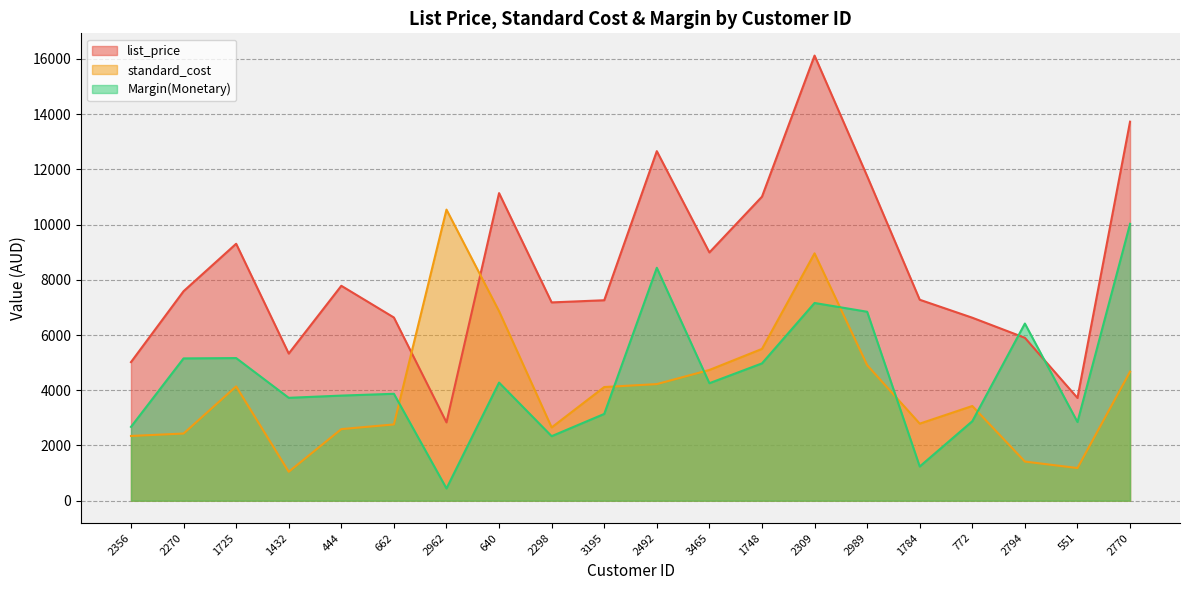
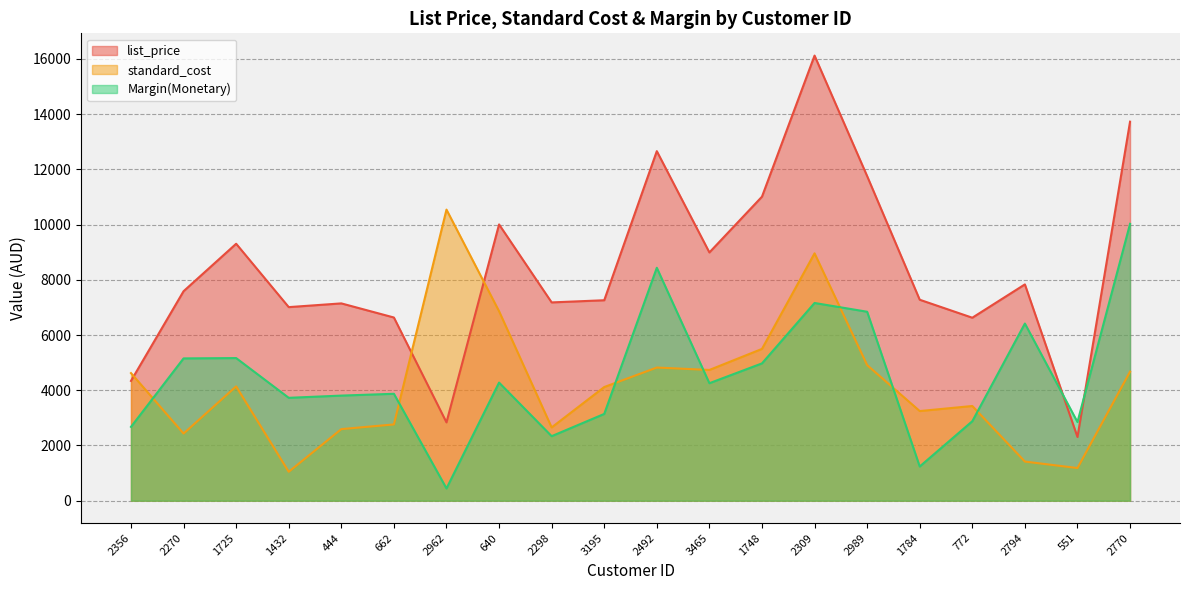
list_price, 2356: 5000 -> 4300
standard_cost, 2356: 2300 -> 4600
list_price, 1432: 5300 -> 7000
list_price, 444: 7800 -> 7100
list_price, 640: 11100 -> 10000
standard_cost, 2492: 4200 -> 4800
standard_cost, 1784: 2800 -> 3200
list_price, 2794: 5900 -> 7800
list_price, 551: 3700 -> 2300
